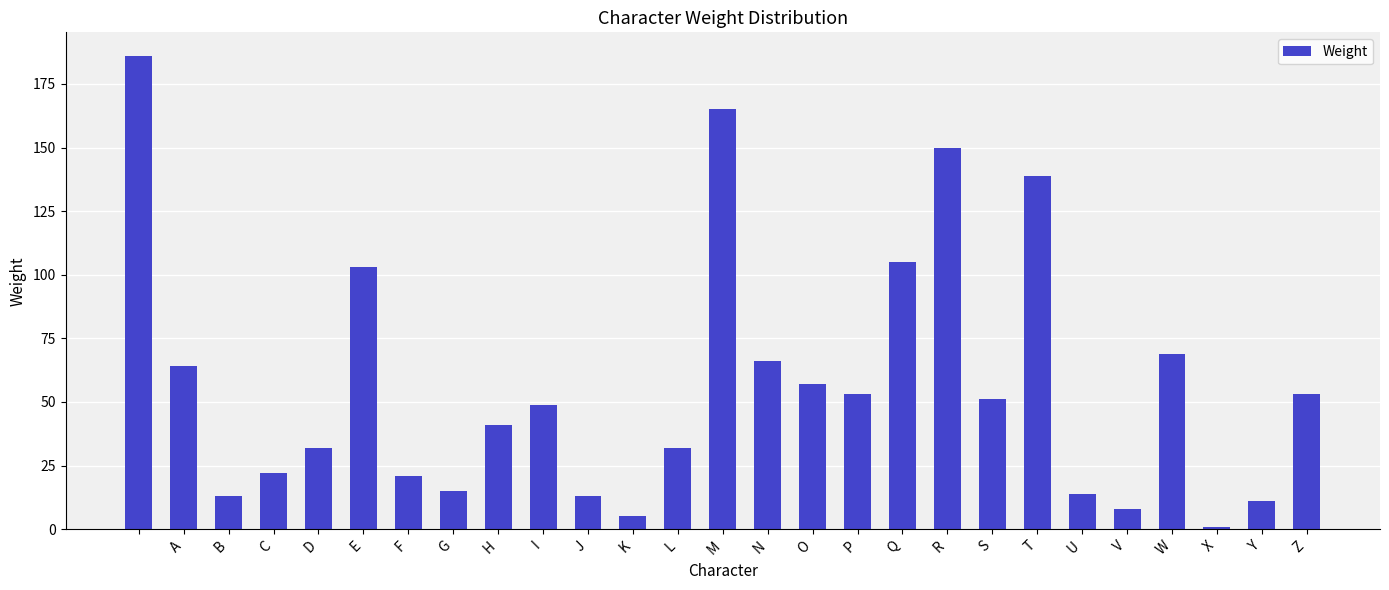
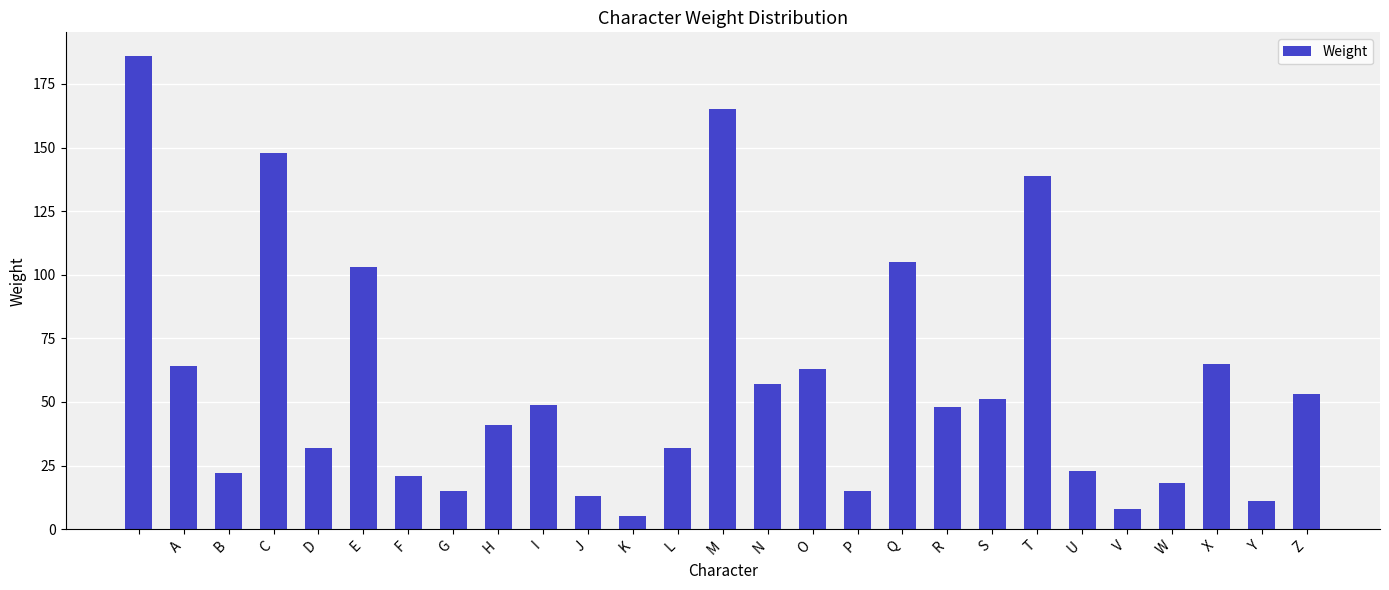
B: 13 -> 22
C: 22 -> 148
N: 66 -> 57
O: 57 -> 63
P: 53 -> 15
R: 150 -> 48
U: 14 -> 23
W: 69 -> 18
X: 1 -> 65
